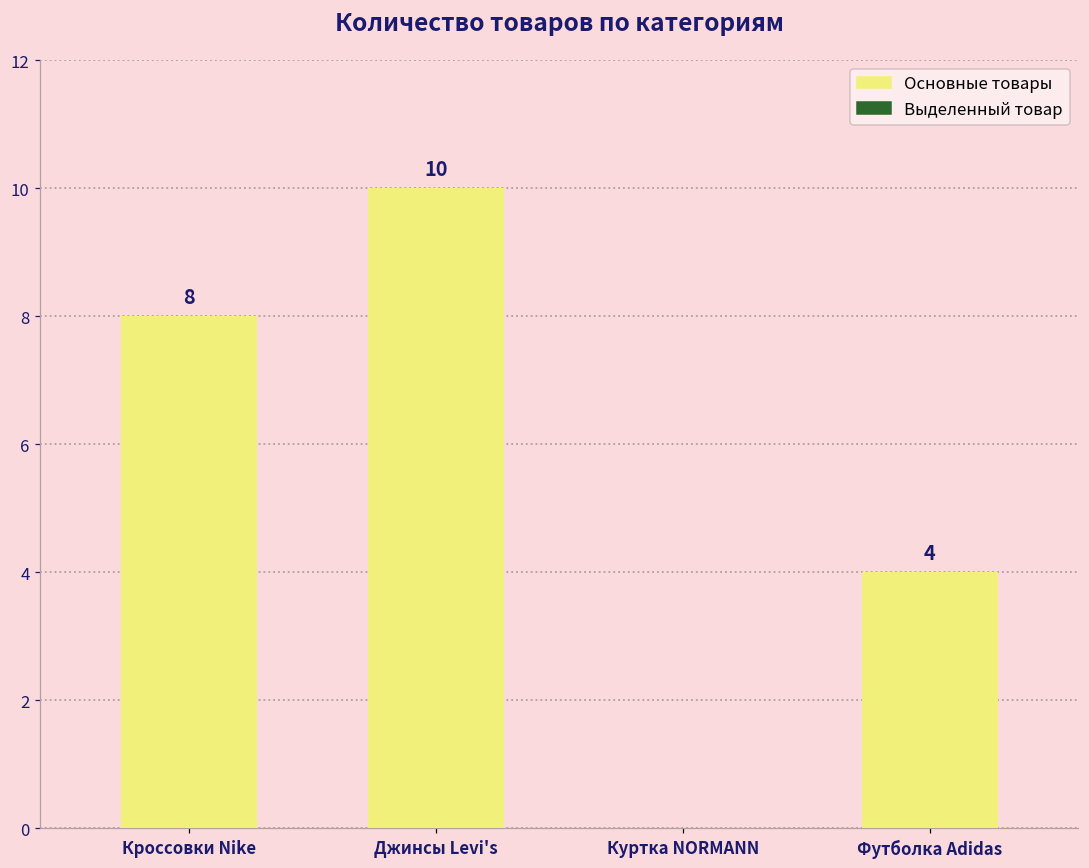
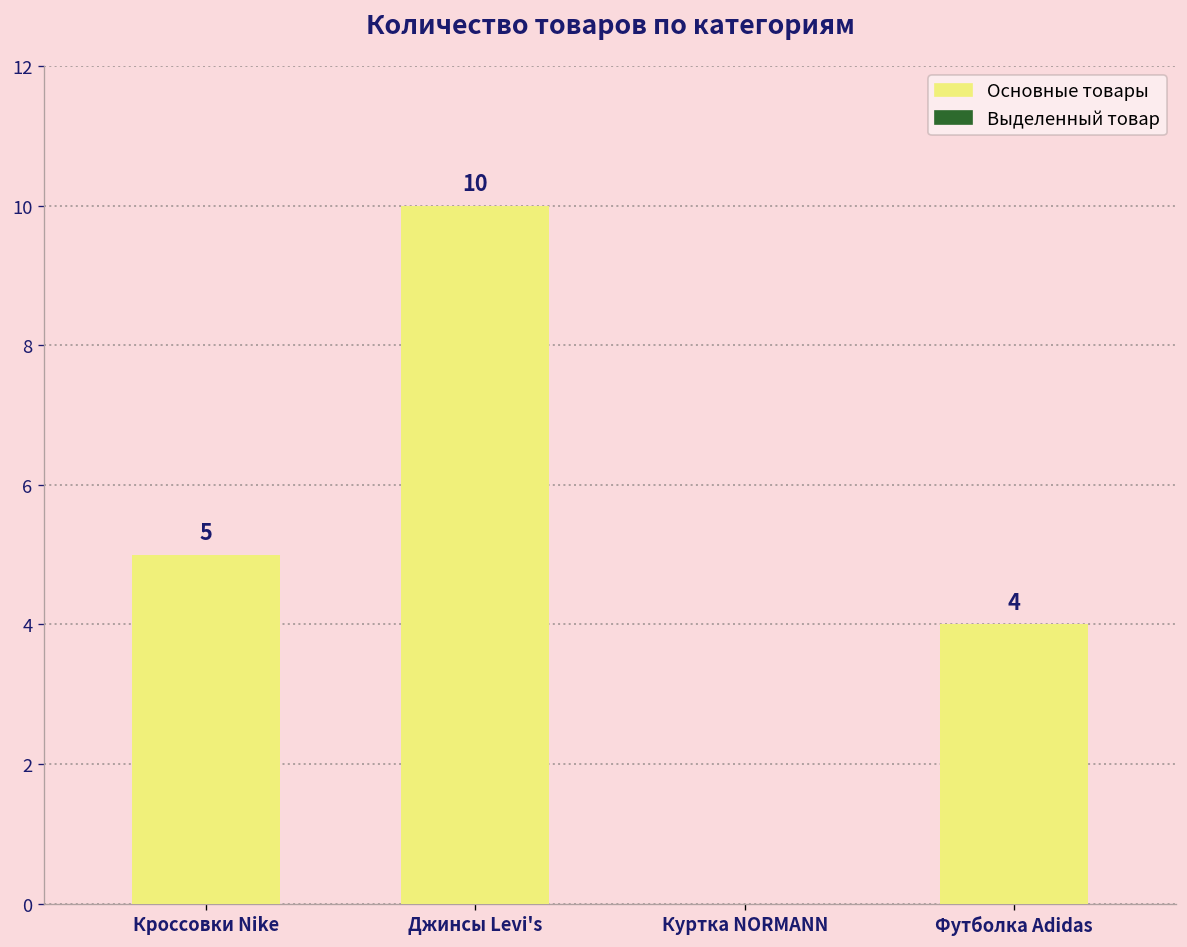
Кроссовки Nike: 8 -> 5
